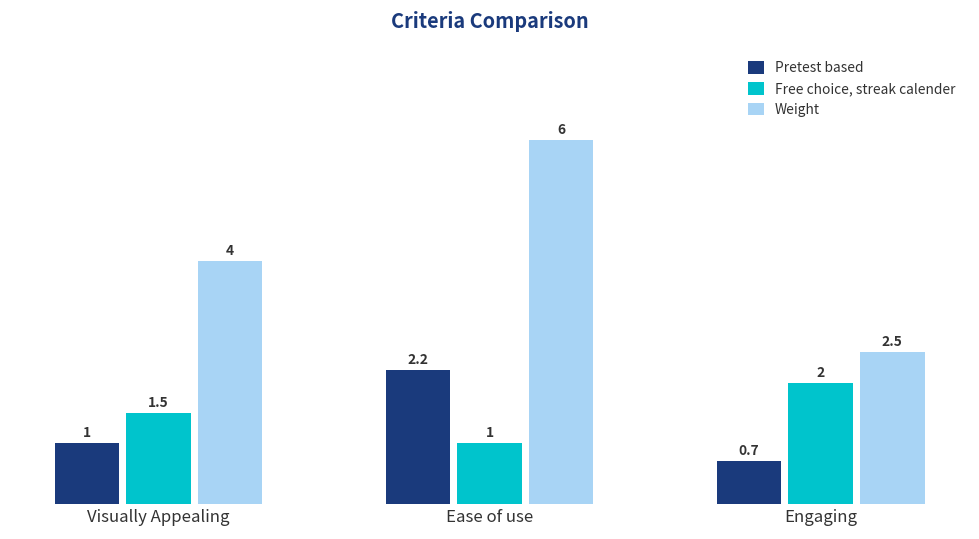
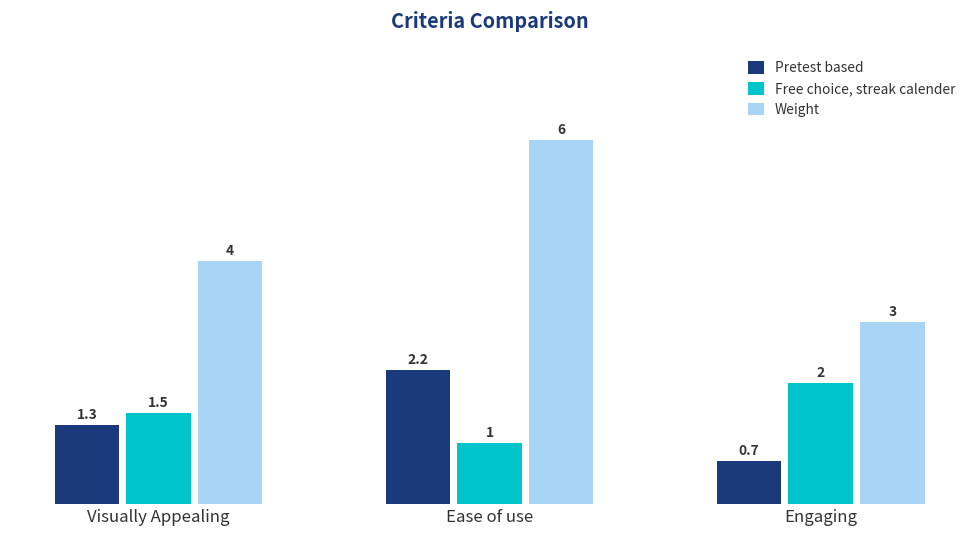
Pretest based, Visually Appealing: 1 -> 1.3
Weight, Engaging: 2.5 -> 3
